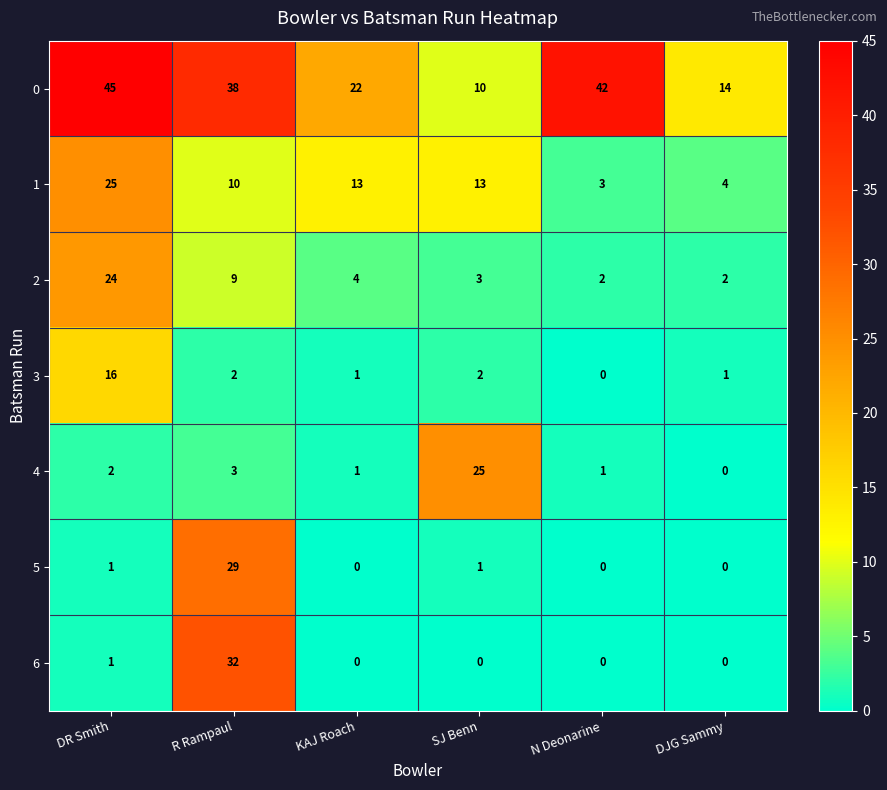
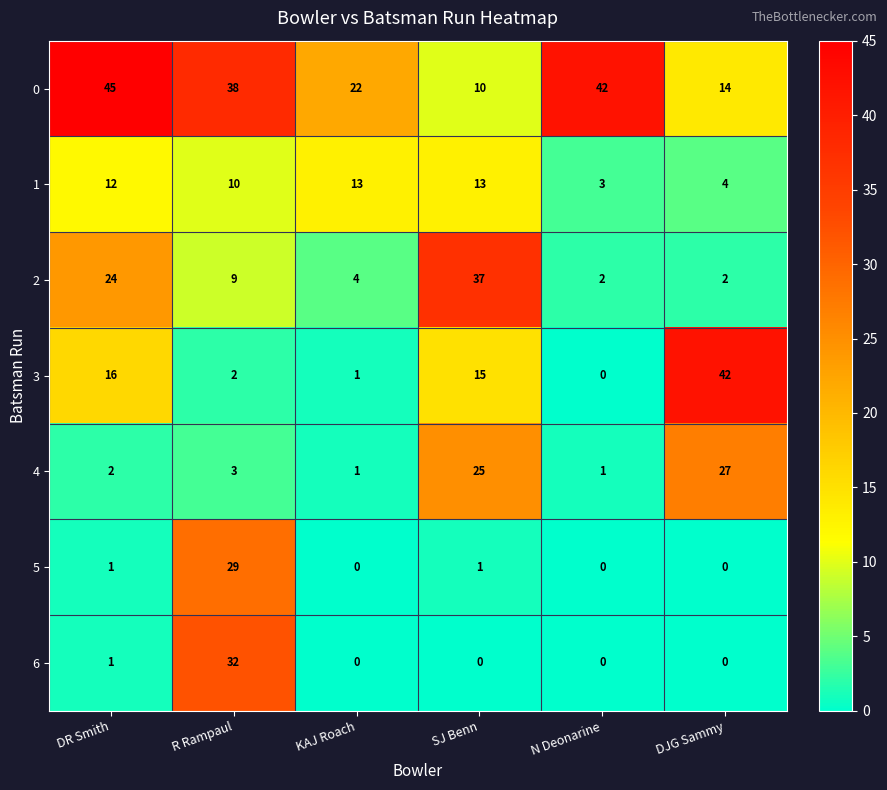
1, DR Smith: 25 -> 12
2, SJ Benn: 3 -> 37
3, SJ Benn: 2 -> 15
3, DJG Sammy: 1 -> 42
4, DJG Sammy: 0 -> 27
